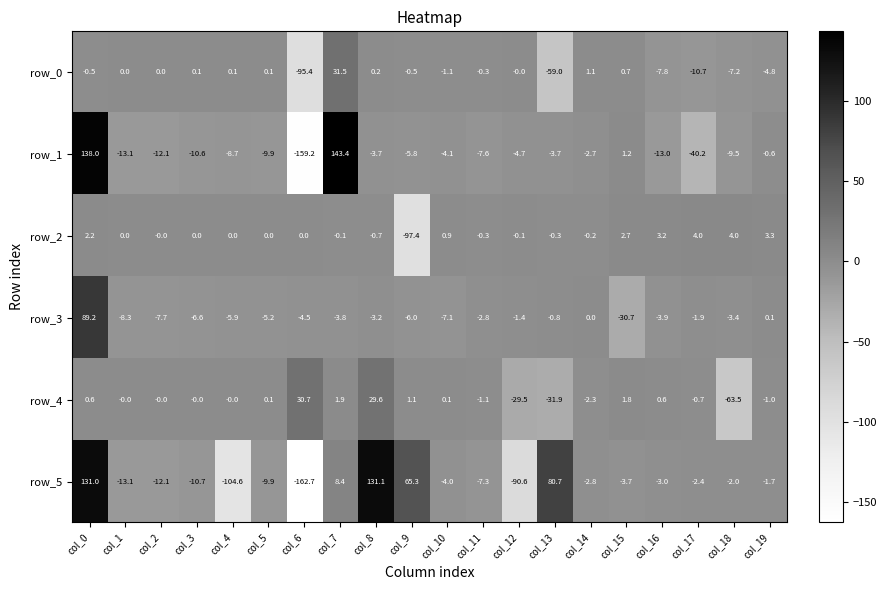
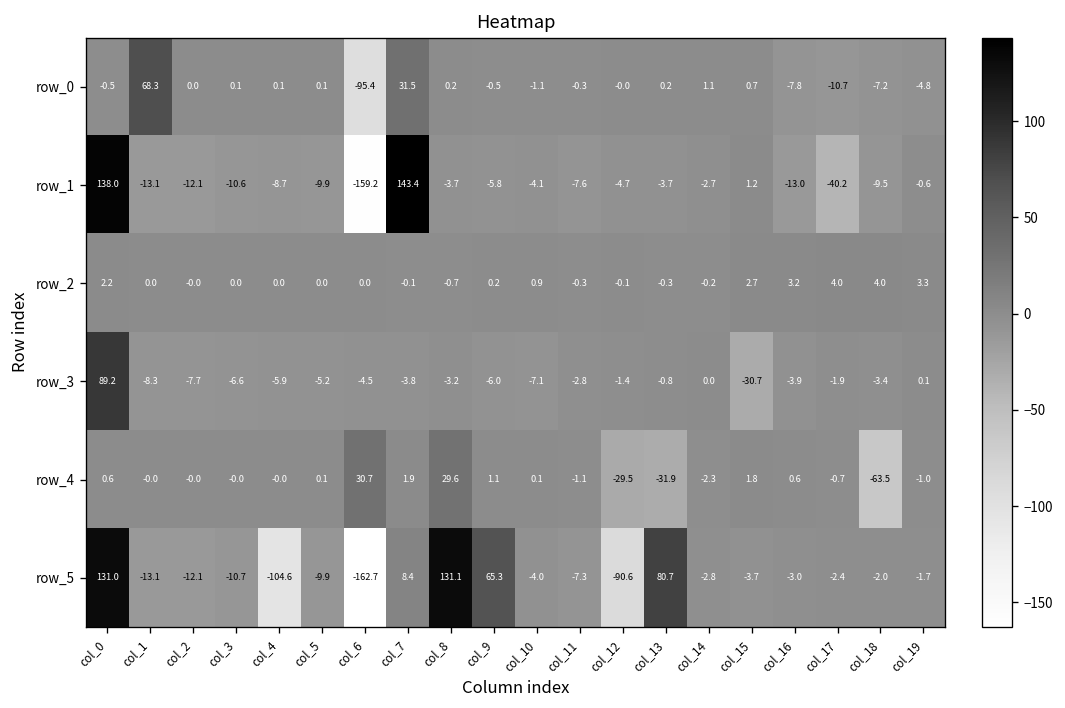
row_0, col_1: 0.0 -> 68.3
row_0, col_13: -59.0 -> 0.2
row_2, col_9: -97.4 -> 0.2
